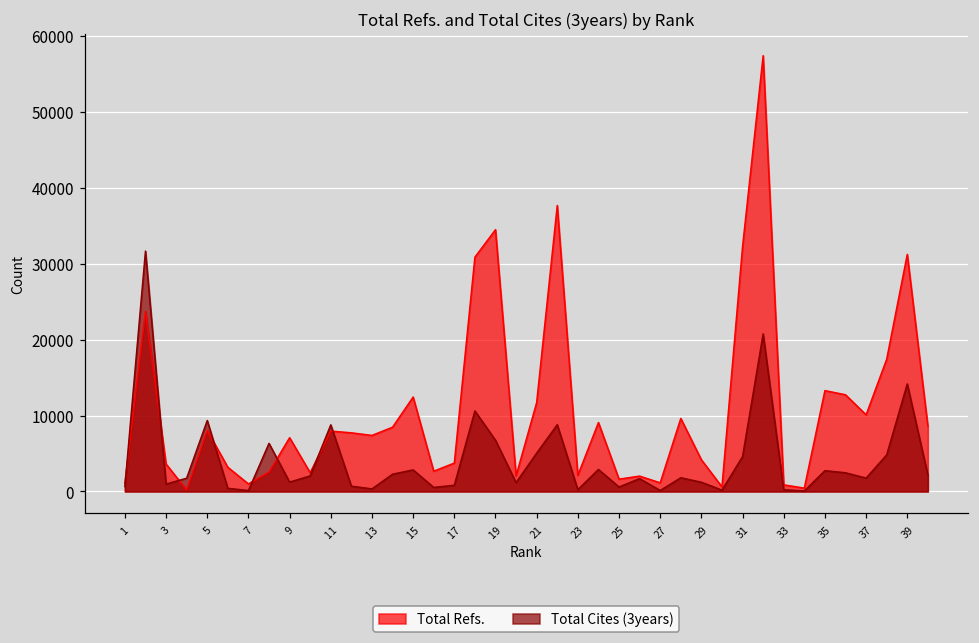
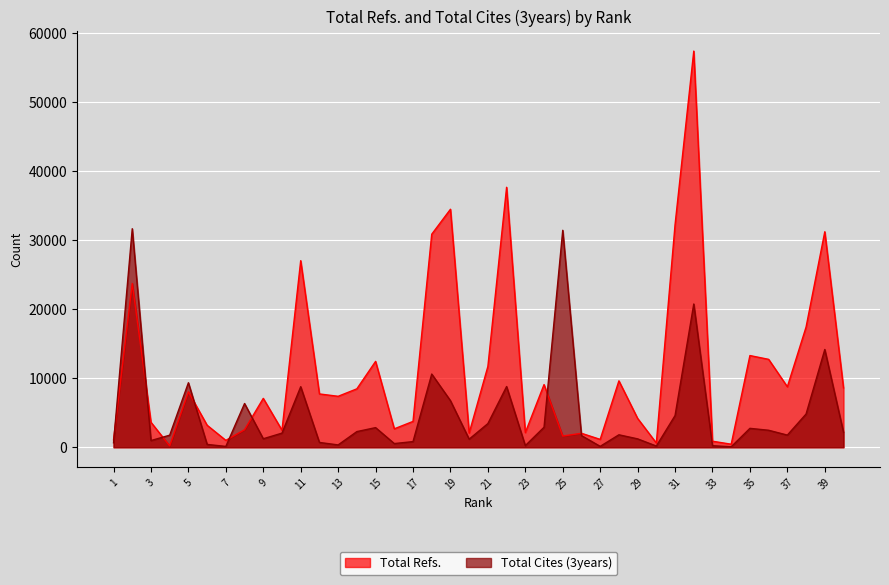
Total Refs., 11: 8000 -> 27000
Total Cites (3years), 21: 5000 -> 3000
Total Cites (3years), 25: 1000 -> 31000
Total Refs., 37: 10000 -> 9000
